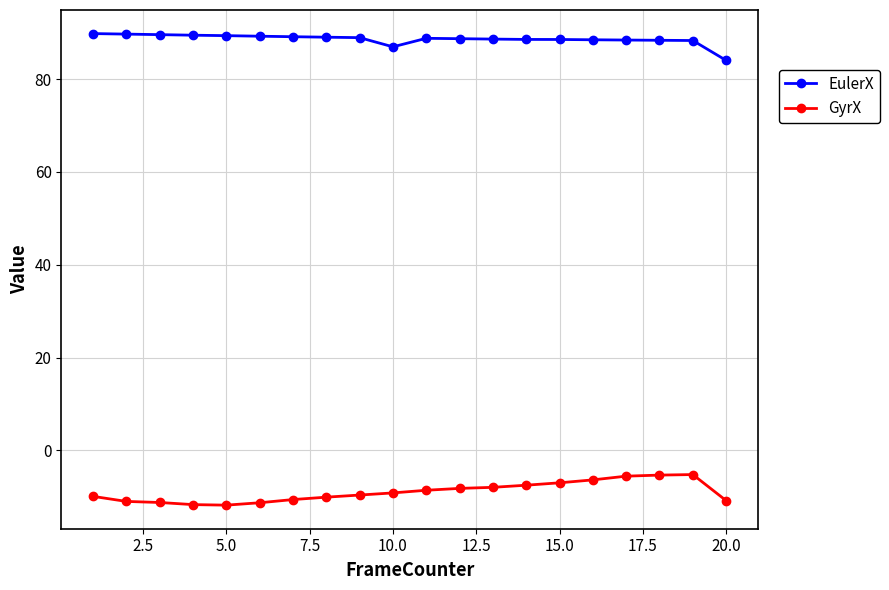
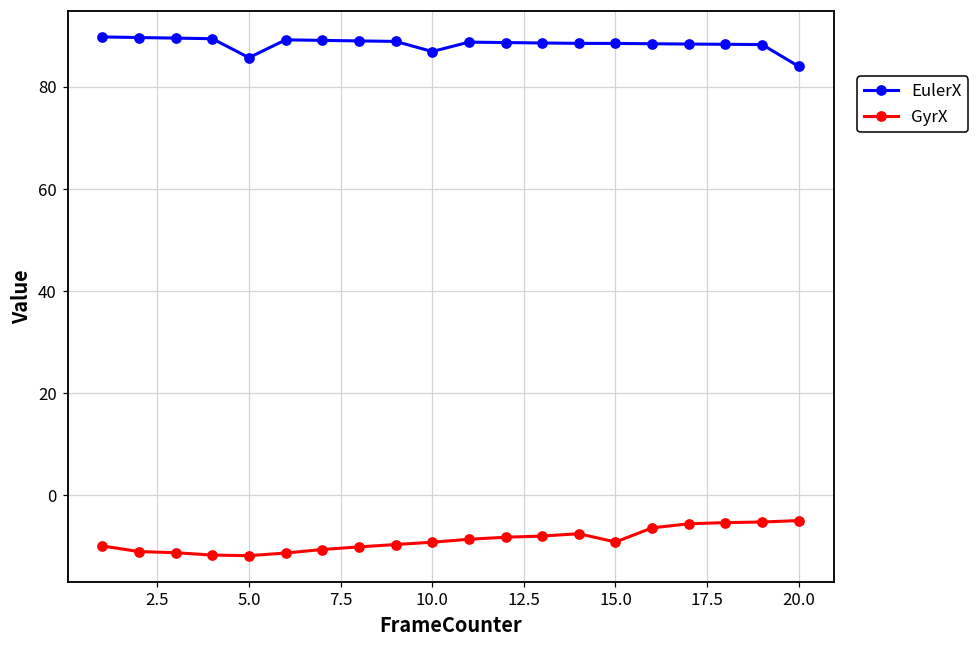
EulerX, 5.0: 89 -> 86
GyrX, 15.0: -7 -> -9
GyrX, 20.0: -11 -> -5
